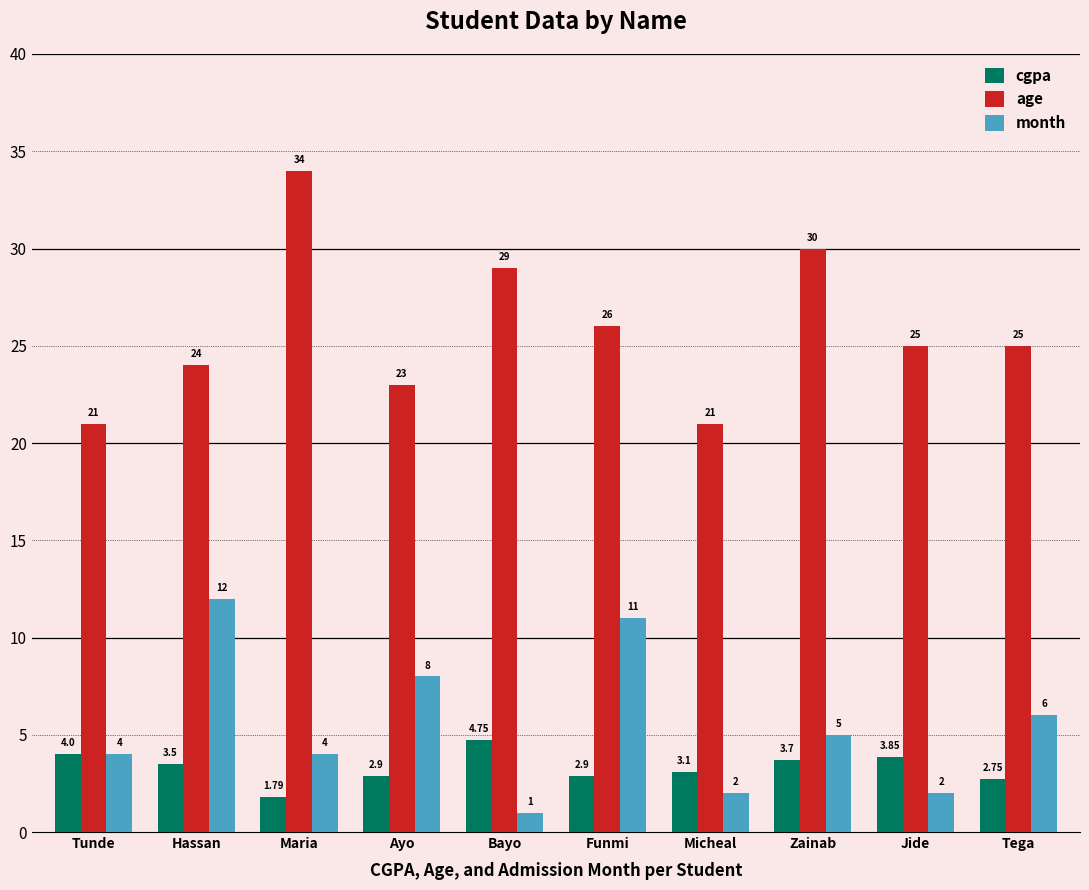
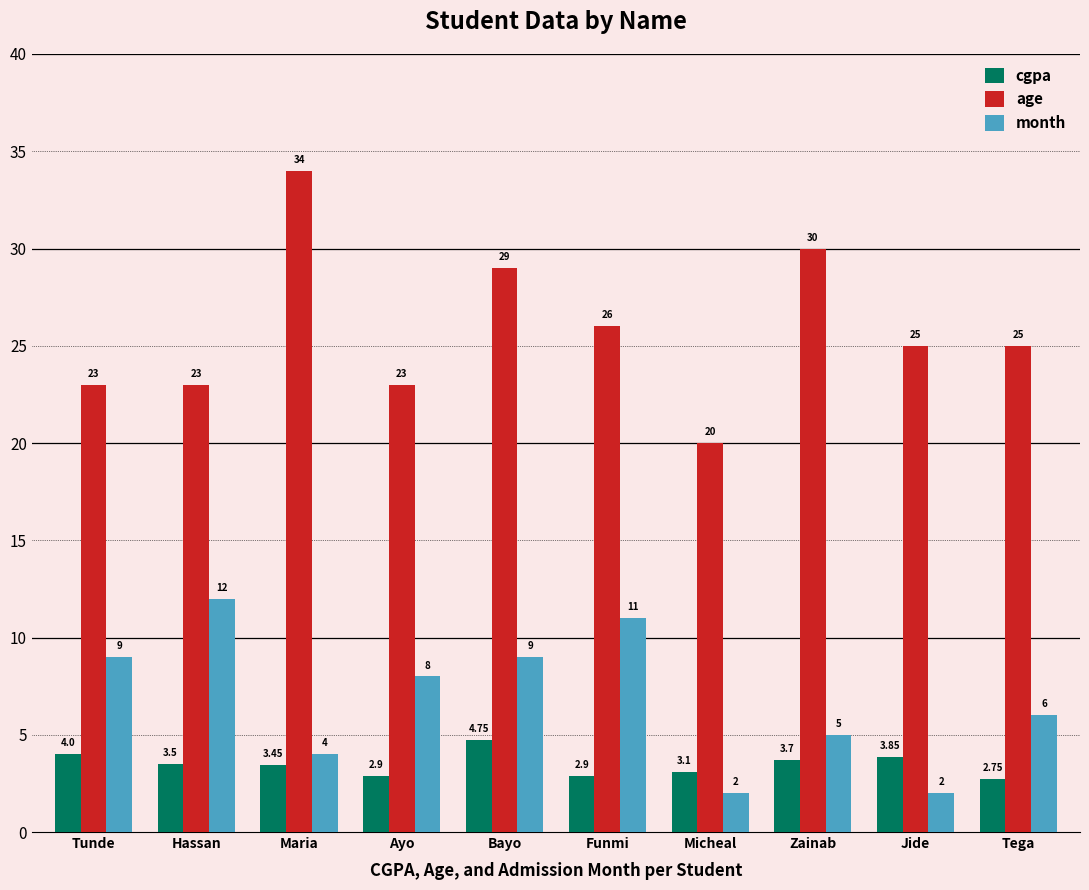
age, Tunde: 21 -> 23
month, Tunde: 4 -> 9
age, Hassan: 24 -> 23
cgpa, Maria: 1.79 -> 3.45
month, Bayo: 1 -> 9
age, Micheal: 21 -> 20
